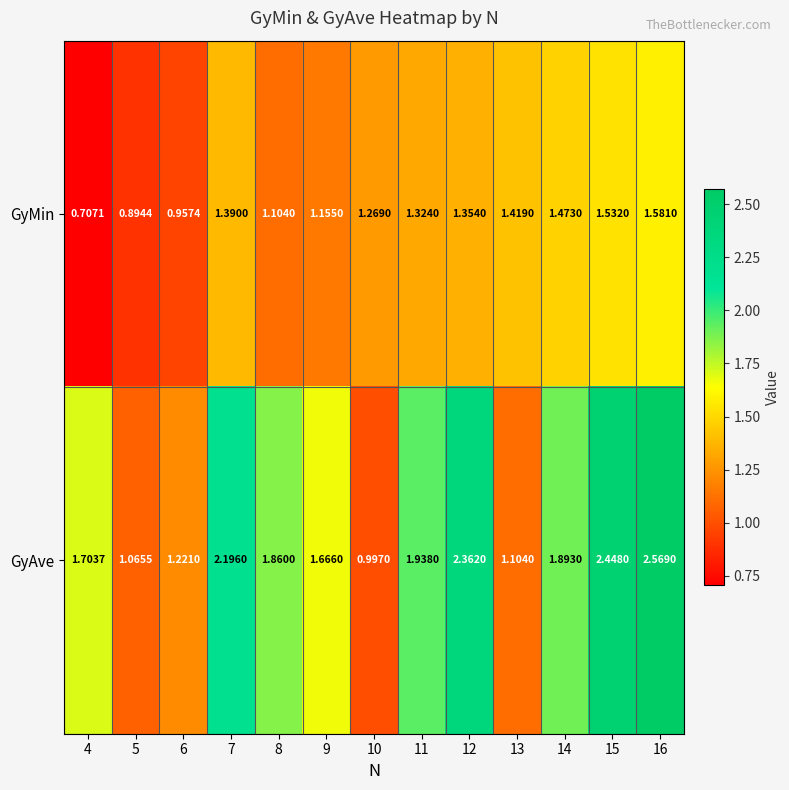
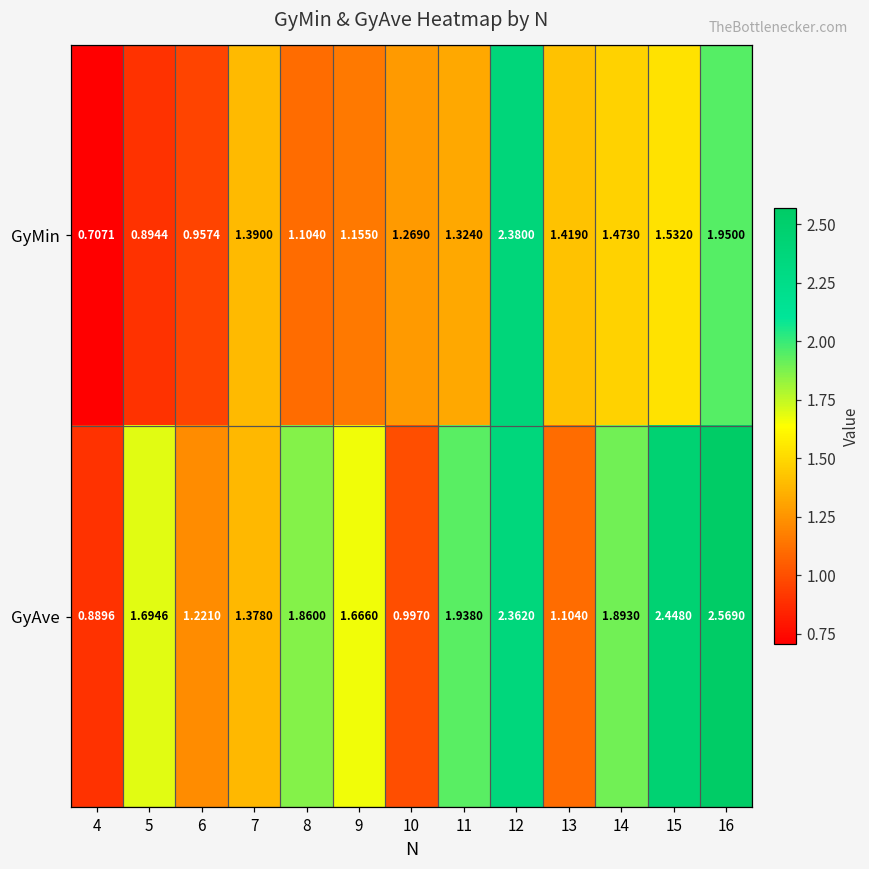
GyMin, 12: 1.3540 -> 2.3800
GyMin, 16: 1.5810 -> 1.9500
GyAve, 4: 1.7037 -> 0.8896
GyAve, 5: 1.0655 -> 1.6946
GyAve, 7: 2.1960 -> 1.3780
